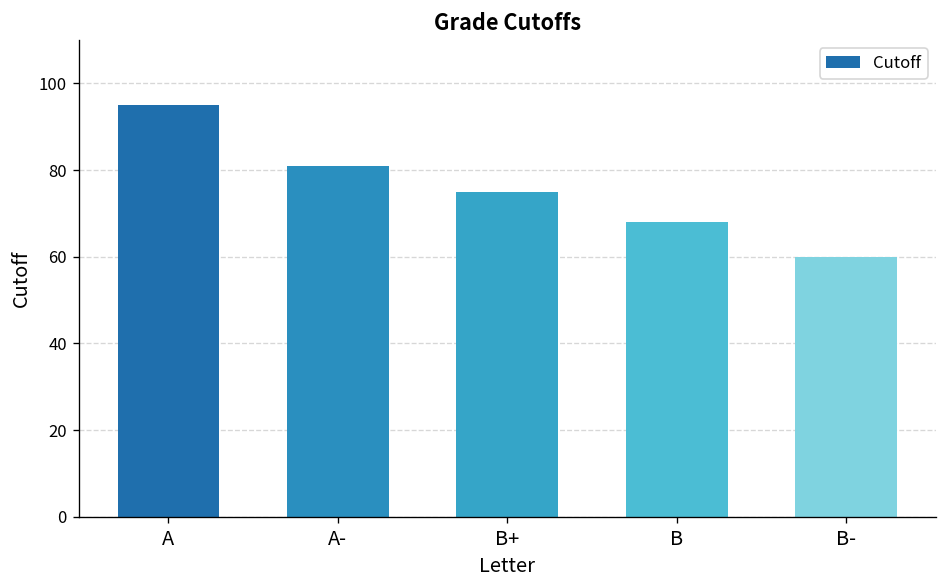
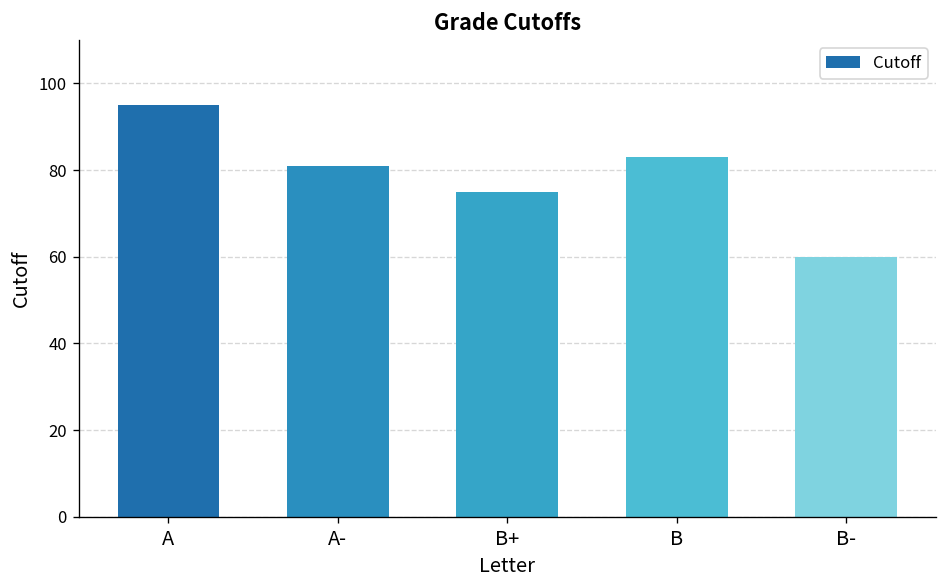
B: 68 -> 83
